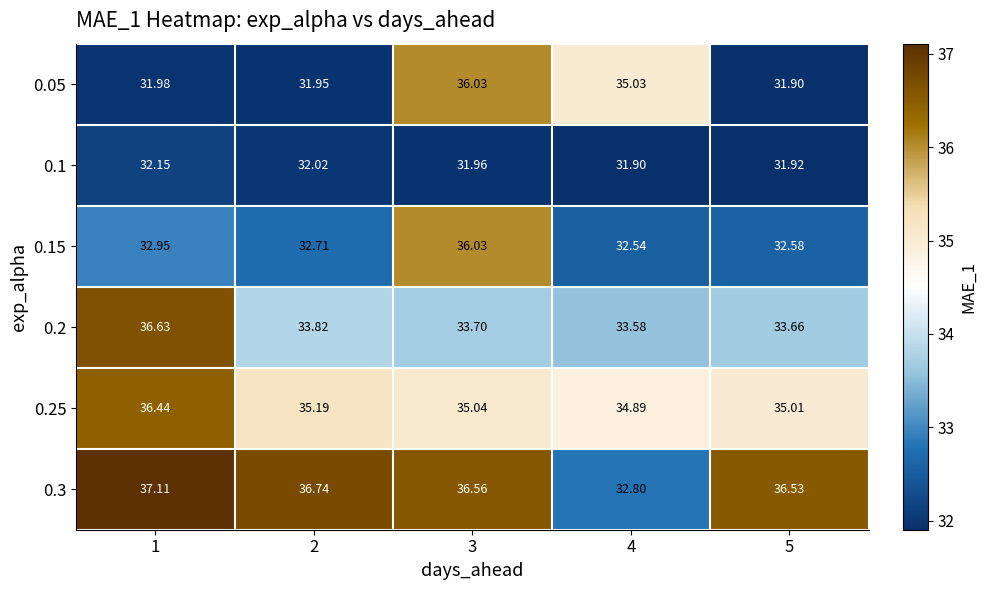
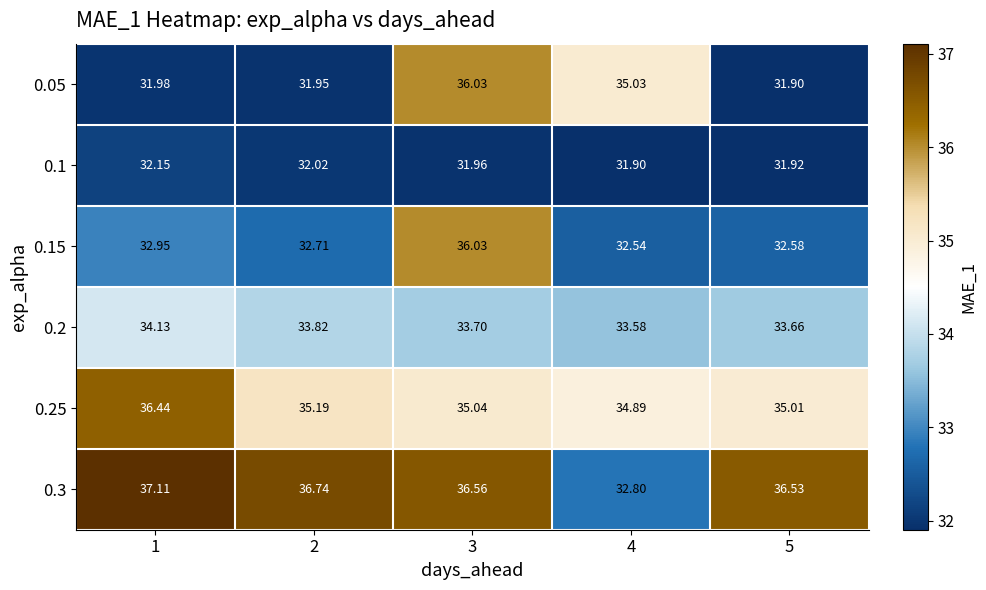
0.2, 1: 36.63 -> 34.13
